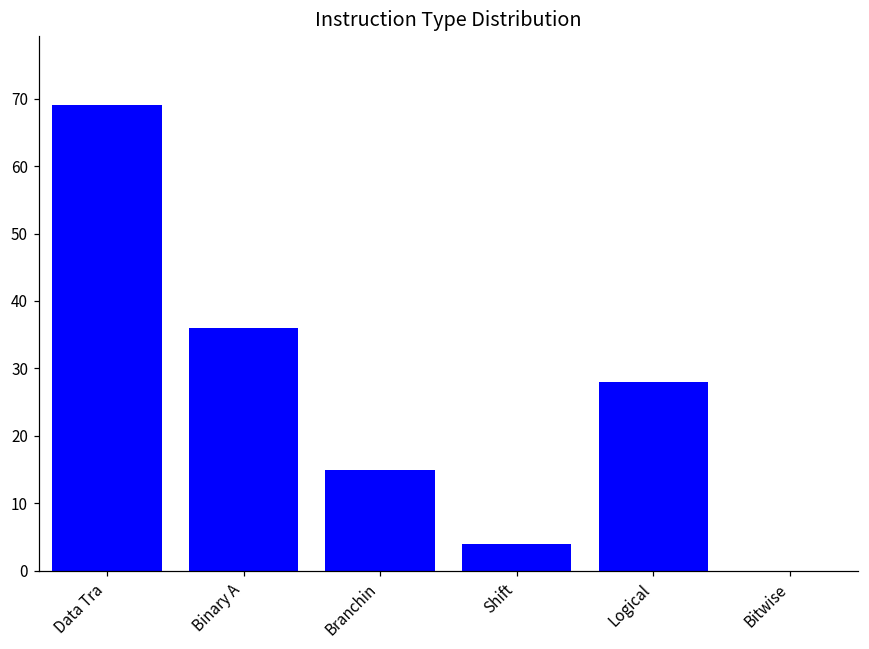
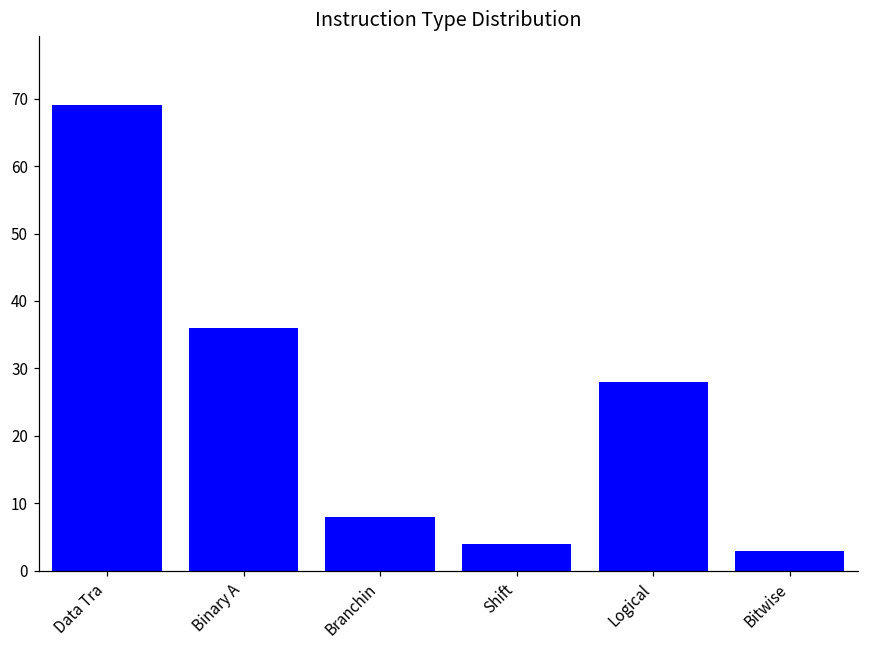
Branchin: 15 -> 8
Bitwise: 0 -> 3
